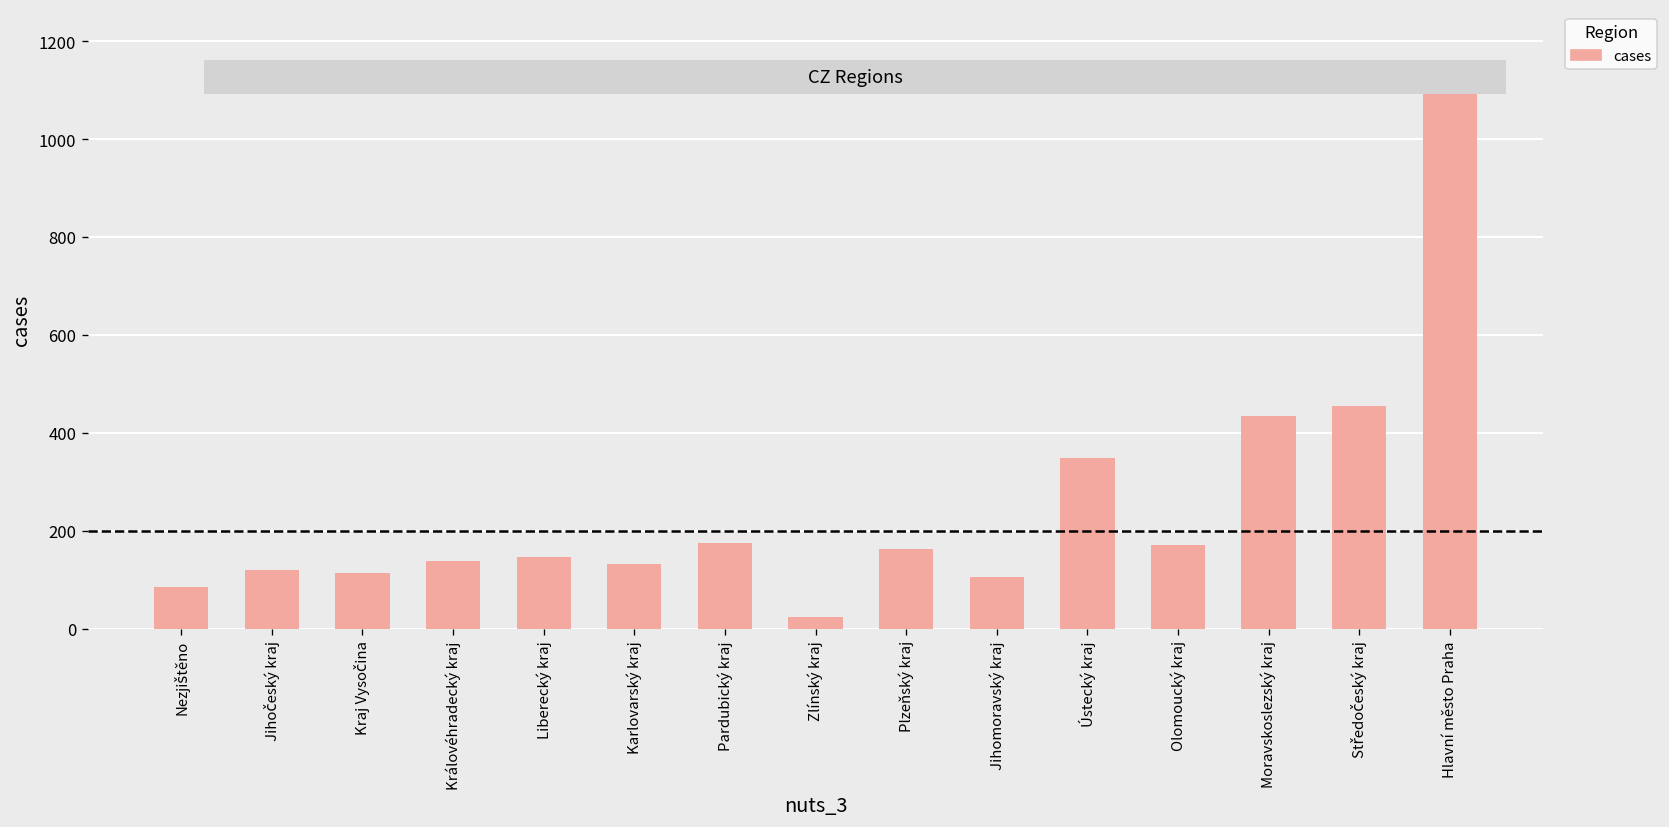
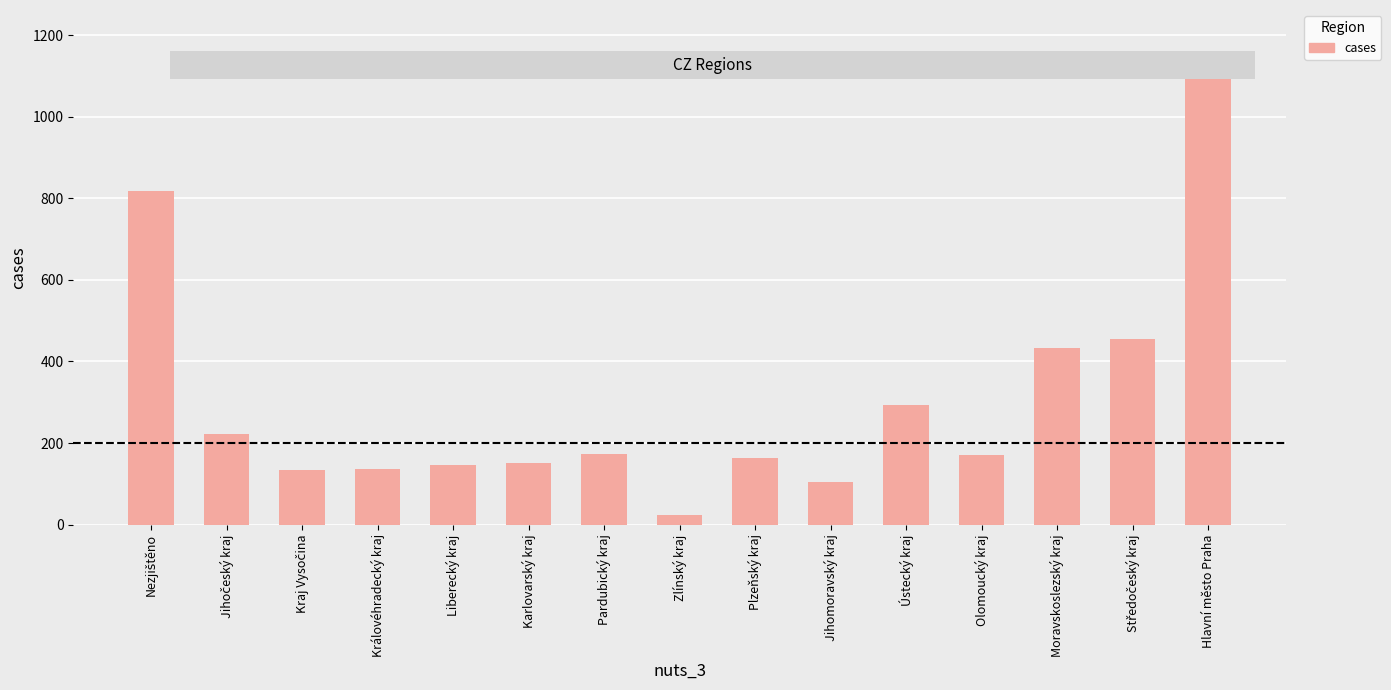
Nezjištěno: 90 -> 820
Jihočeský kraj: 120 -> 220
Kraj Vysočina: 110 -> 140
Karlovarský kraj: 130 -> 150
Ústecký kraj: 350 -> 290
